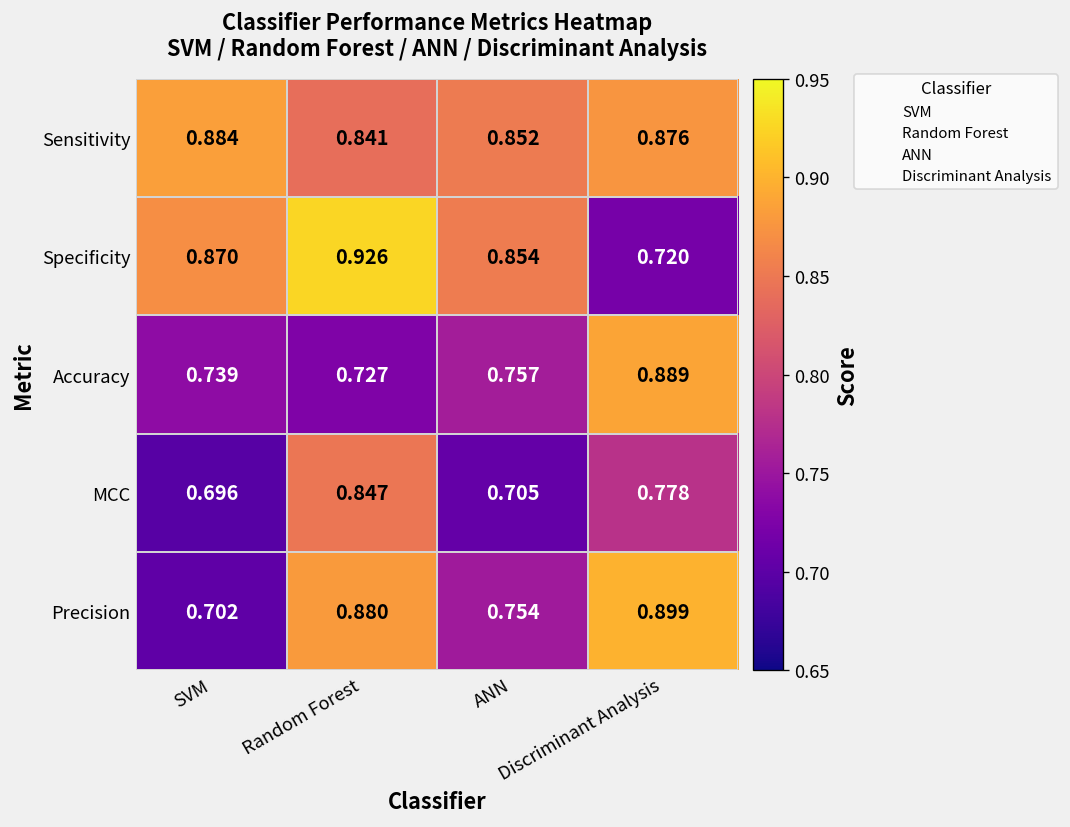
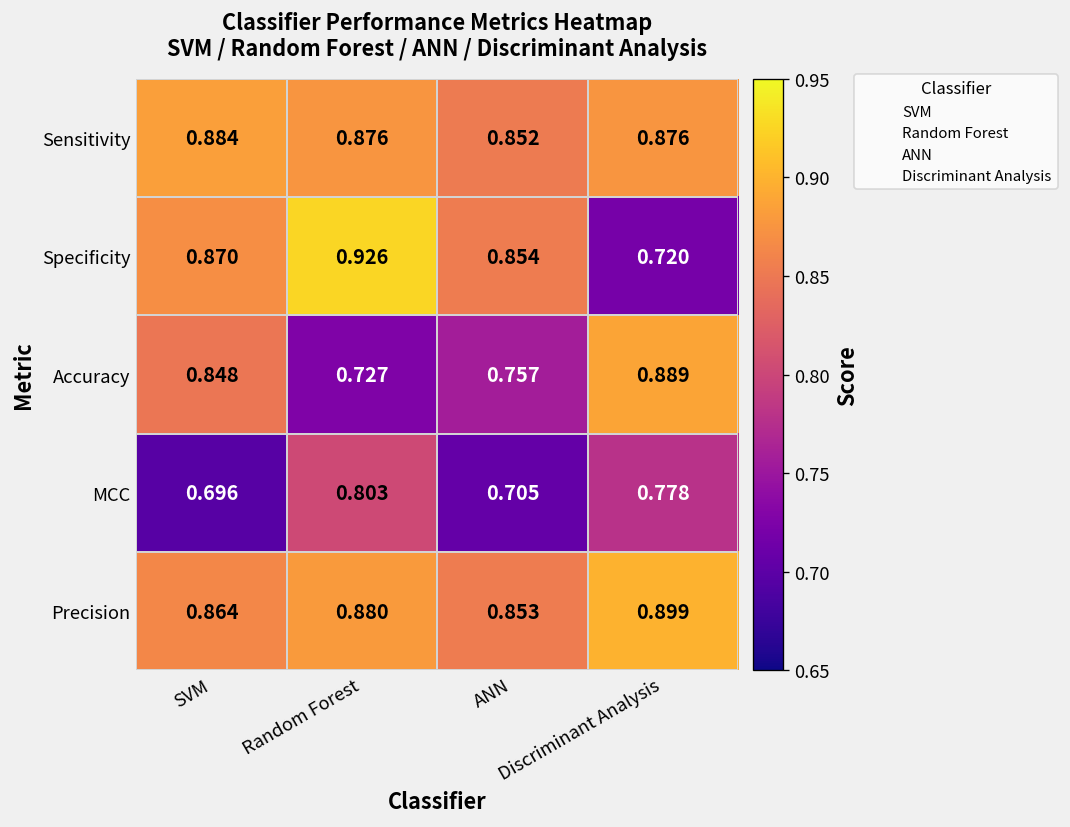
Sensitivity, Random Forest: 0.841 -> 0.876
Accuracy, SVM: 0.739 -> 0.848
MCC, Random Forest: 0.847 -> 0.803
Precision, SVM: 0.702 -> 0.864
Precision, ANN: 0.754 -> 0.853
